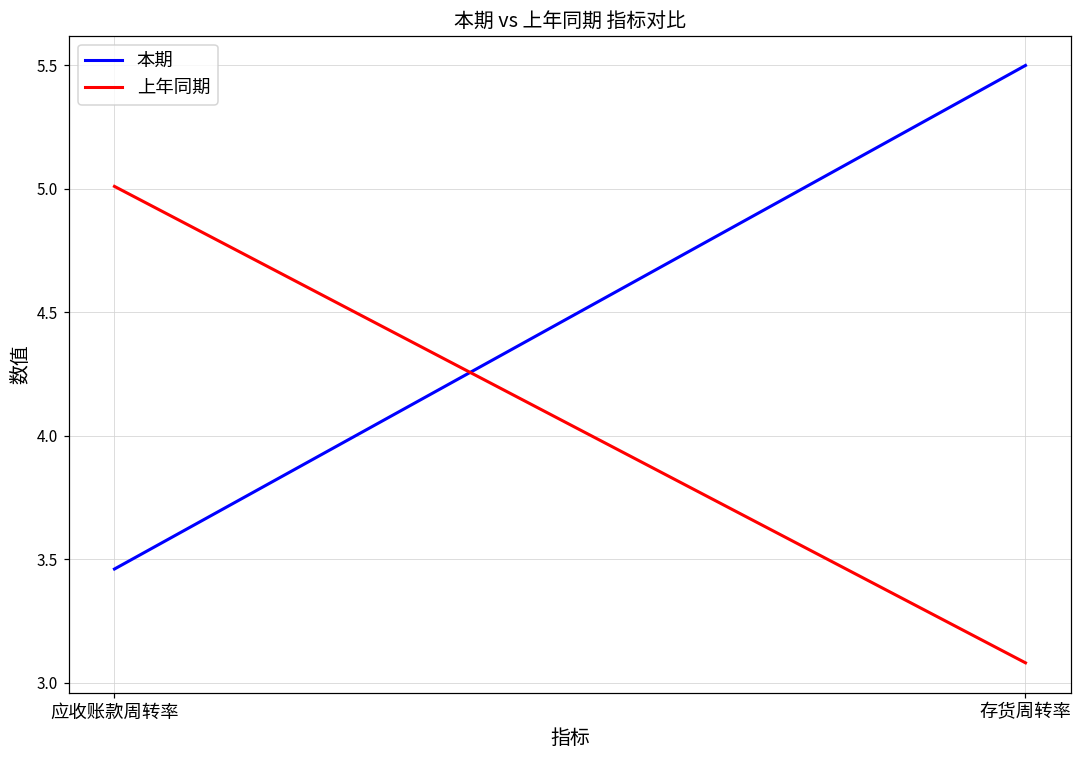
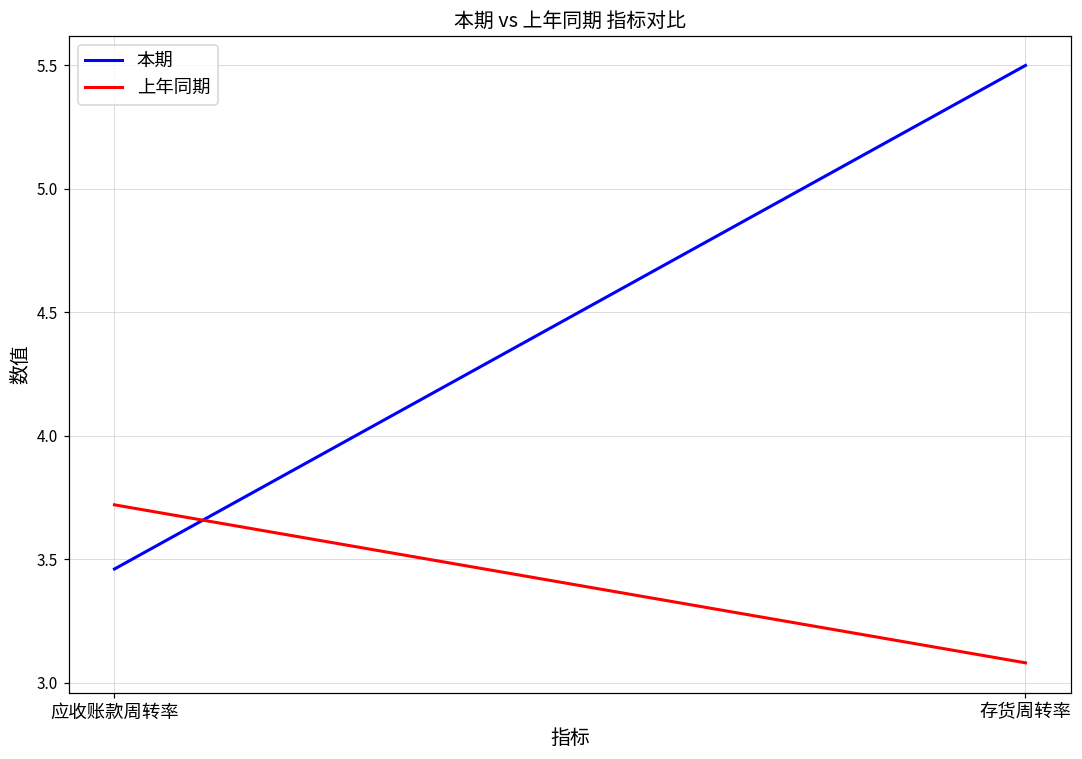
上年同期, 应收账款周转率: 5.01 -> 3.72
